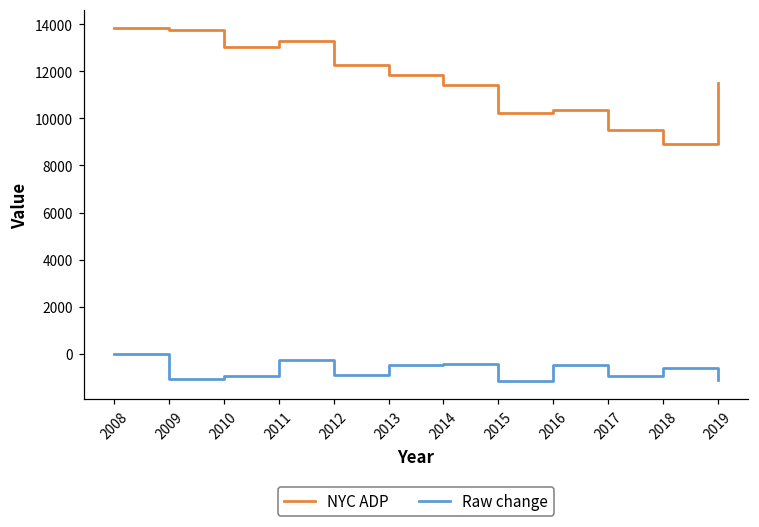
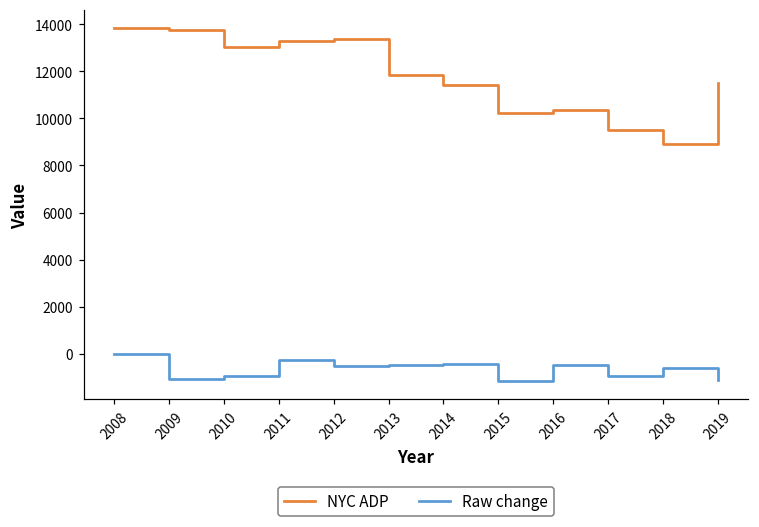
NYC ADP, 2012: 12300 -> 13400
Raw change, 2012: -900 -> -500
